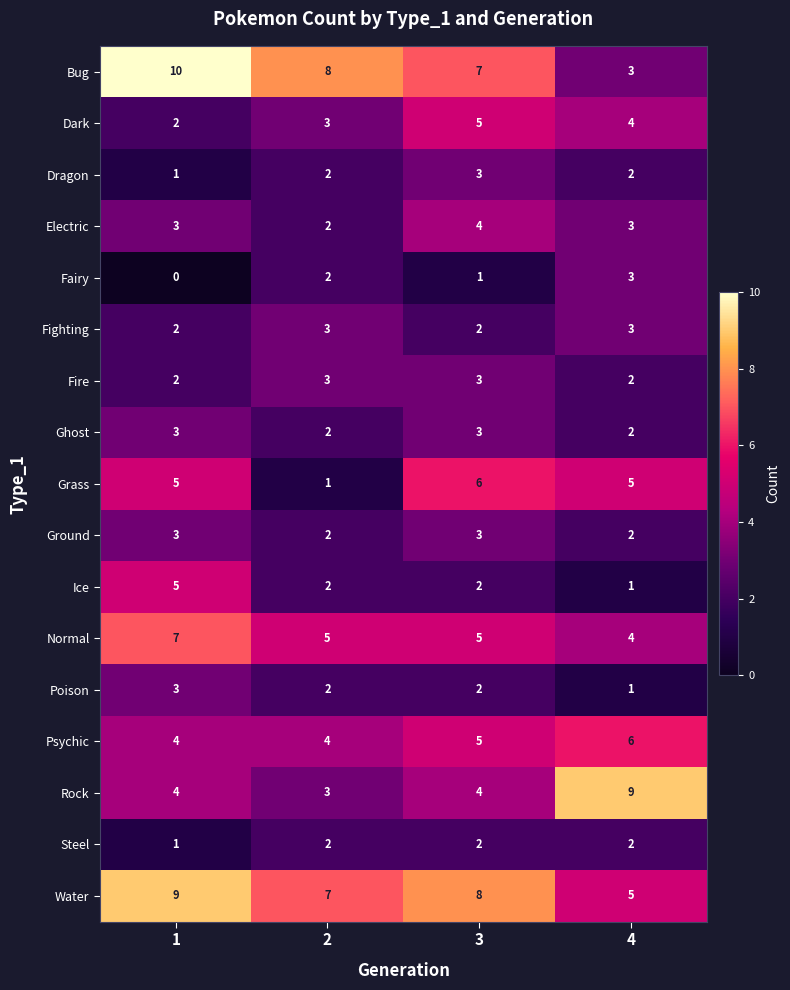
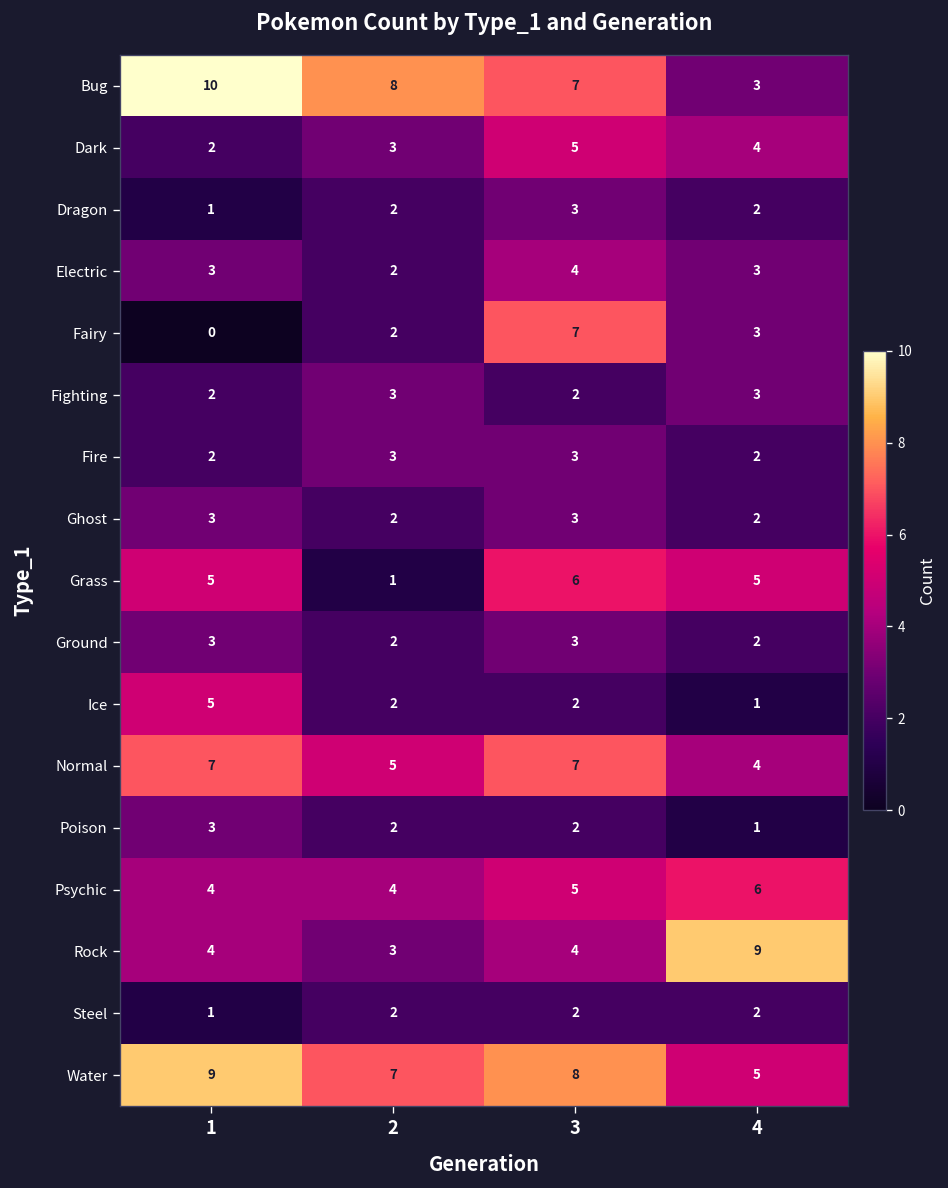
Fairy, 3: 1 -> 7
Normal, 3: 5 -> 7
